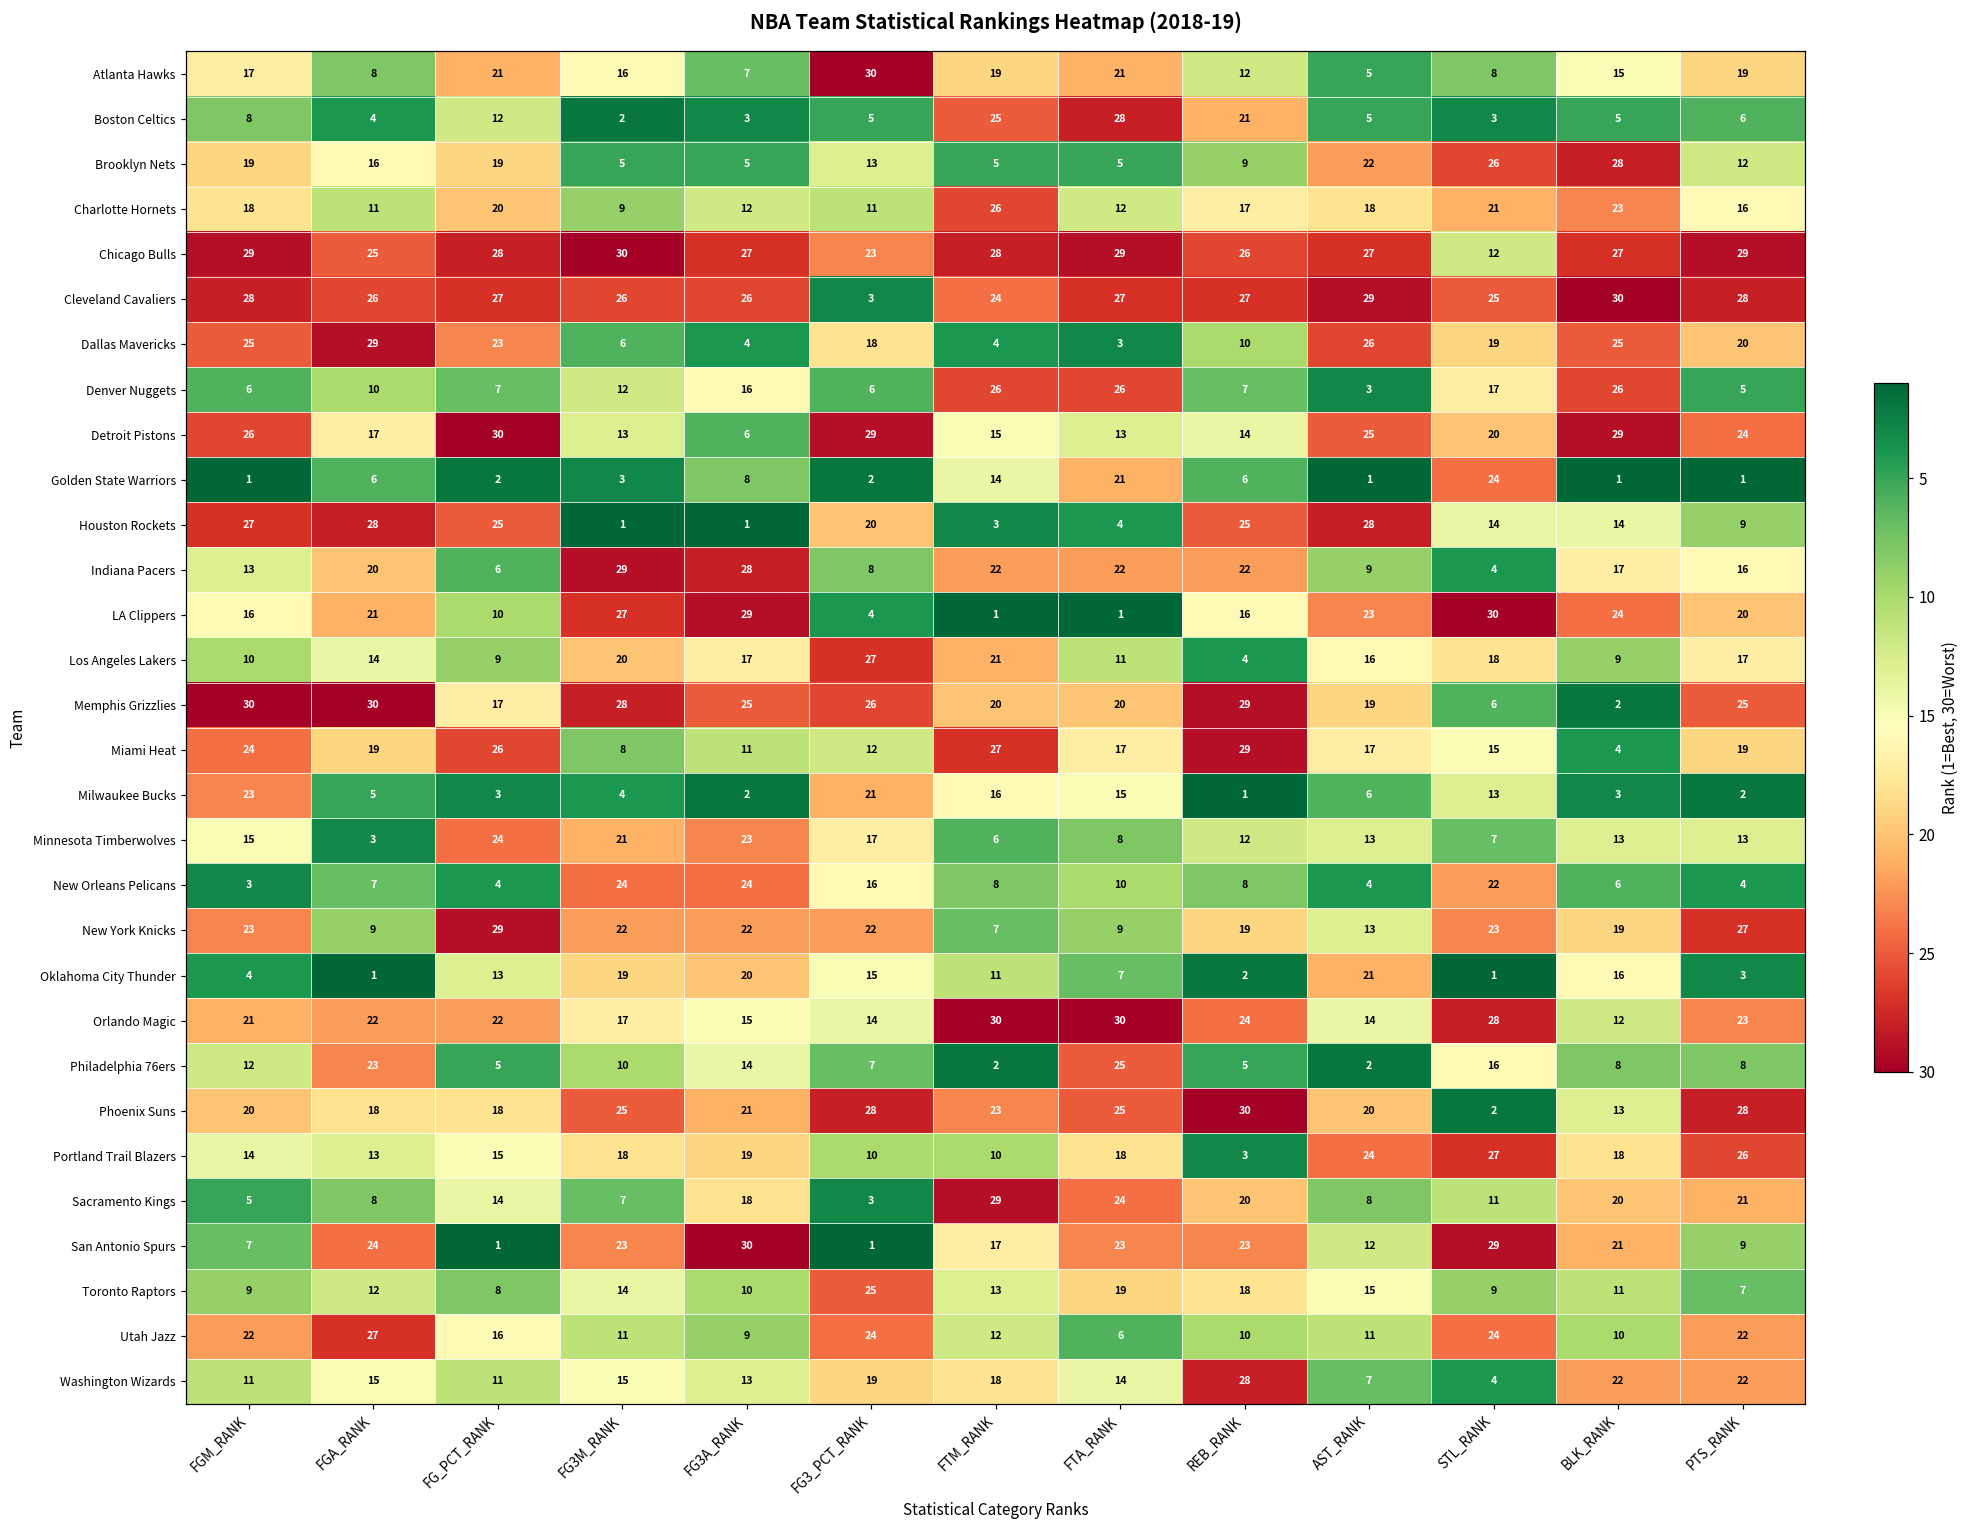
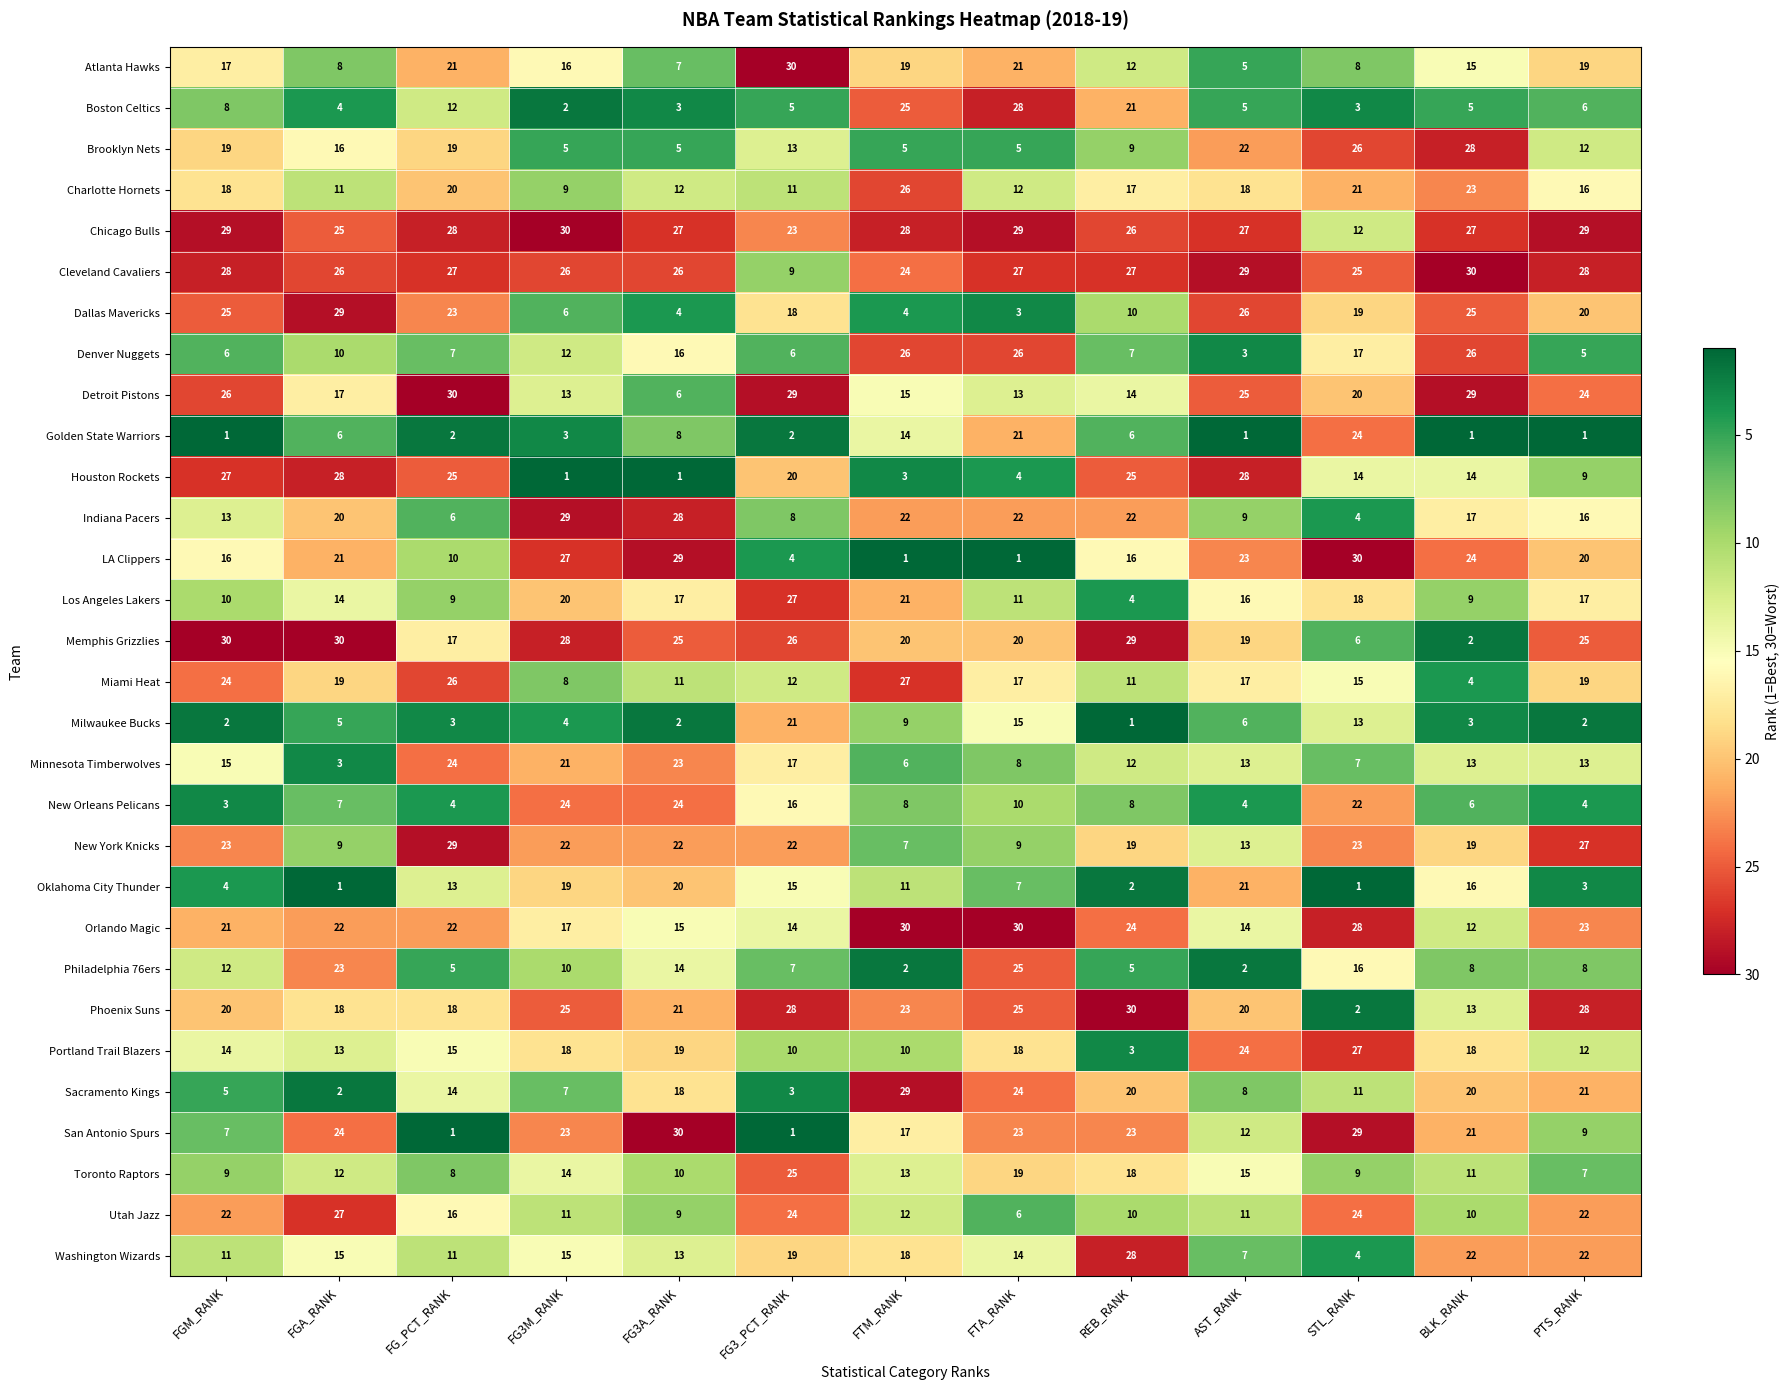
Cleveland Cavaliers, FG3_PCT_RANK: 3 -> 9
Miami Heat, REB_RANK: 29 -> 11
Milwaukee Bucks, FGM_RANK: 23 -> 2
Milwaukee Bucks, FTM_RANK: 16 -> 9
Portland Trail Blazers, PTS_RANK: 26 -> 12
Sacramento Kings, FGA_RANK: 8 -> 2
